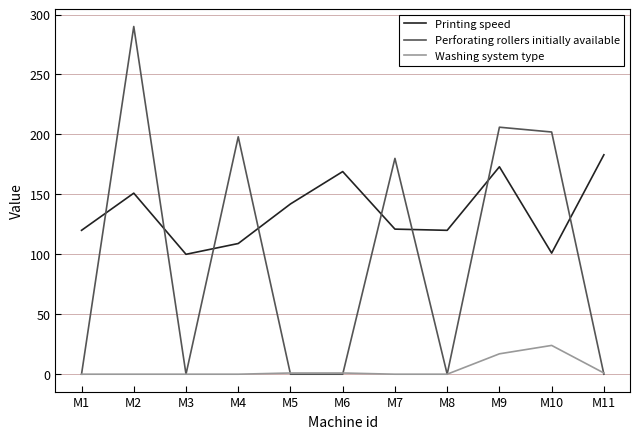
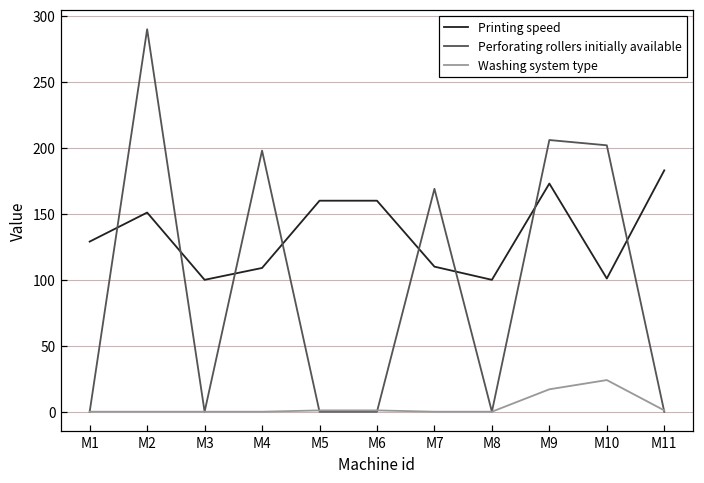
Printing speed, M1: 120 -> 129
Printing speed, M5: 142 -> 160
Printing speed, M6: 169 -> 160
Printing speed, M7: 121 -> 110
Perforating rollers initially available, M7: 180 -> 169
Printing speed, M8: 120 -> 100
